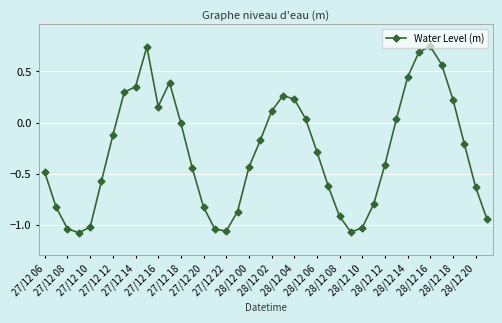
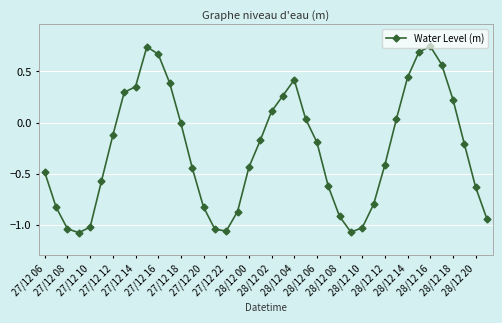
27/12 16: 0.16 -> 0.67
28/12 04: 0.23 -> 0.42
28/12 06: -0.28 -> -0.19
